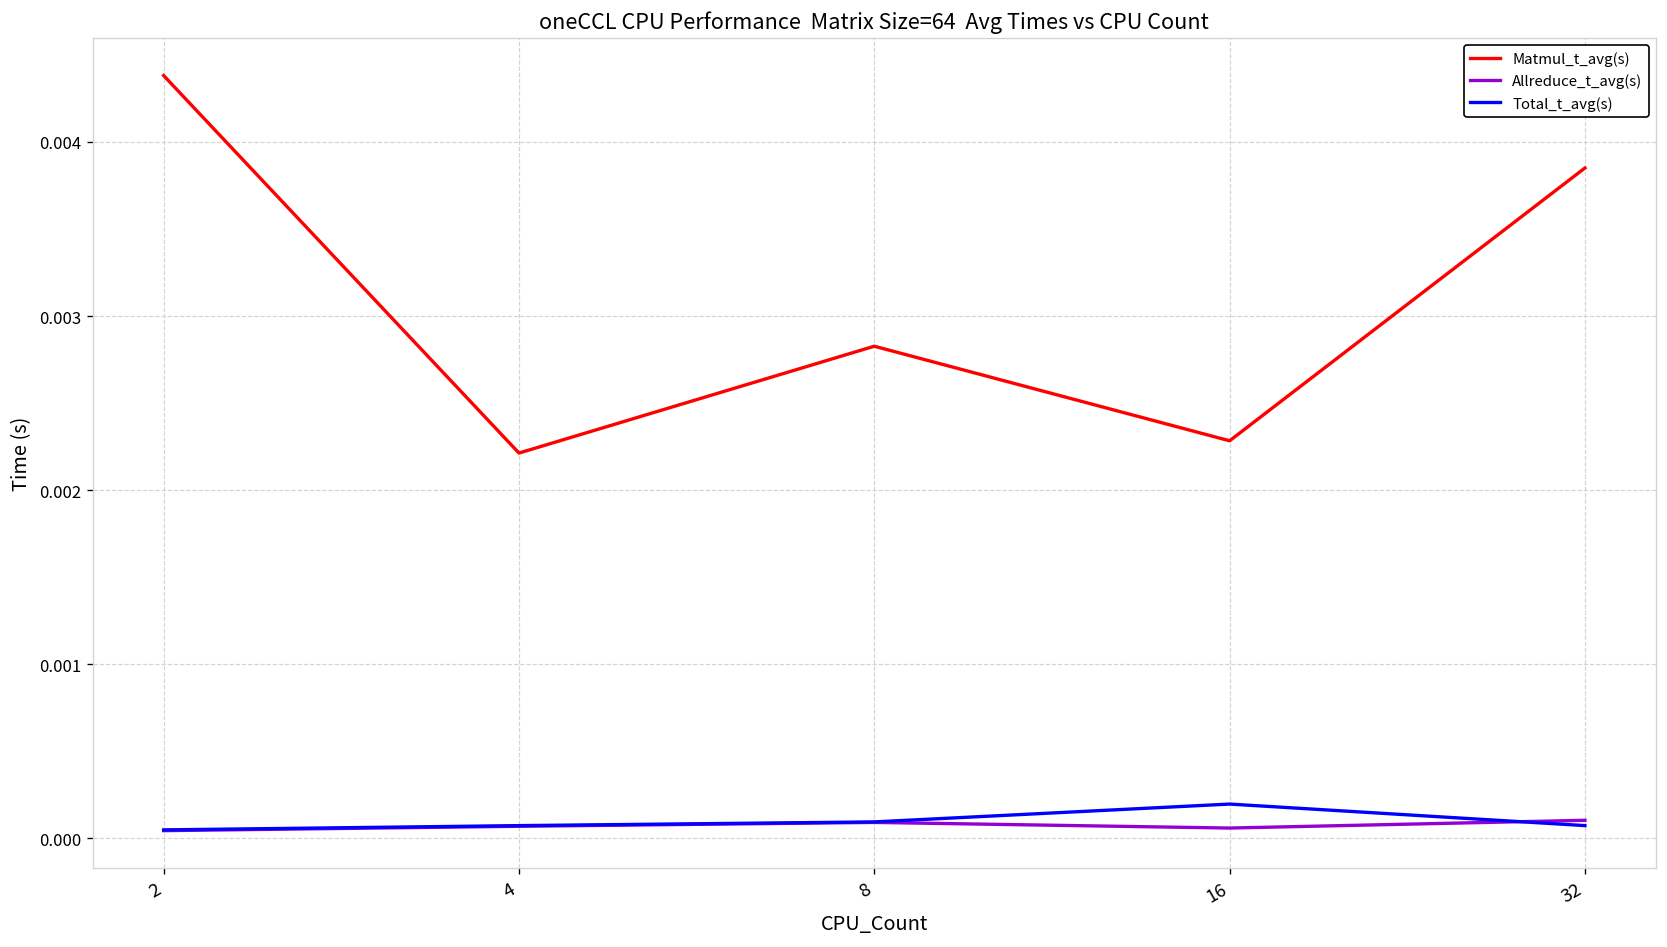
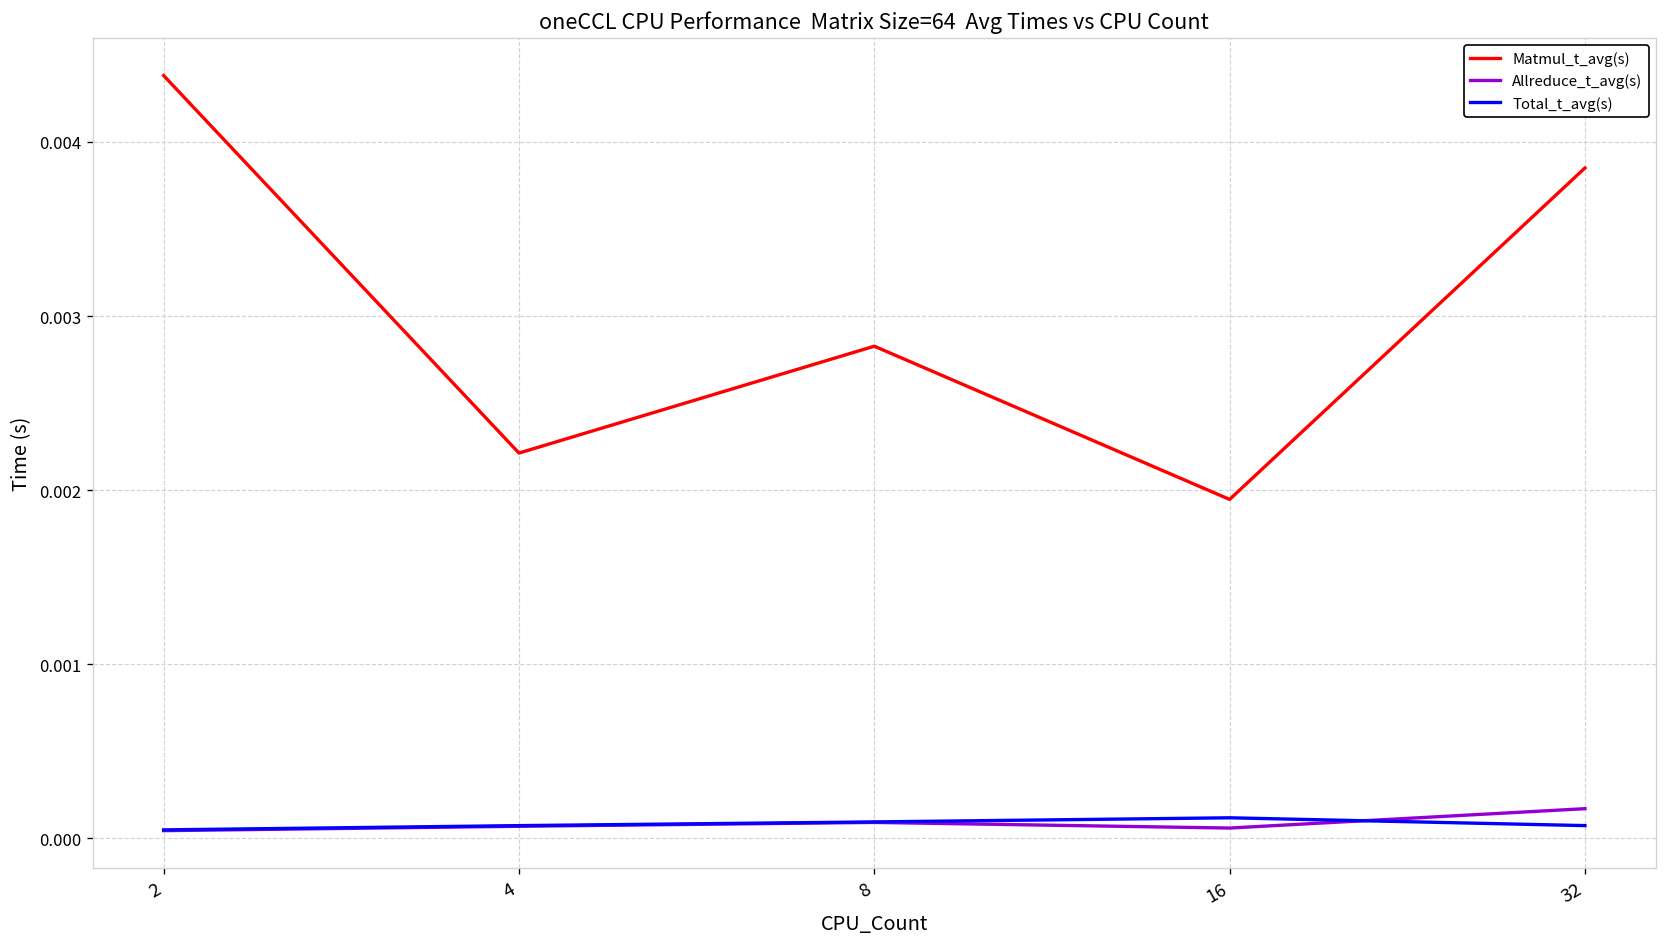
Matmul_t_avg(s), 16: 0.00228 -> 0.00195
Total_t_avg(s), 16: 0.00020 -> 0.00012
Allreduce_t_avg(s), 32: 0.00010 -> 0.00017
